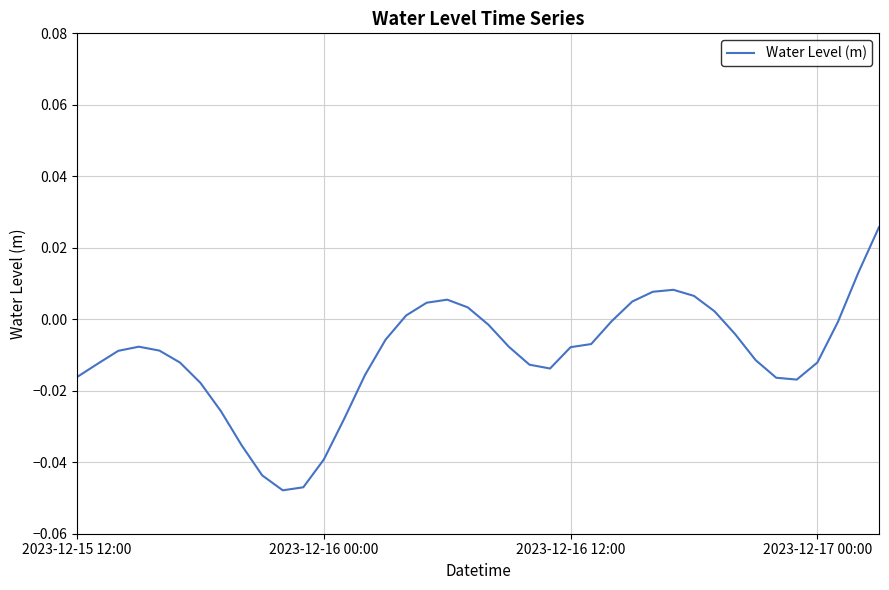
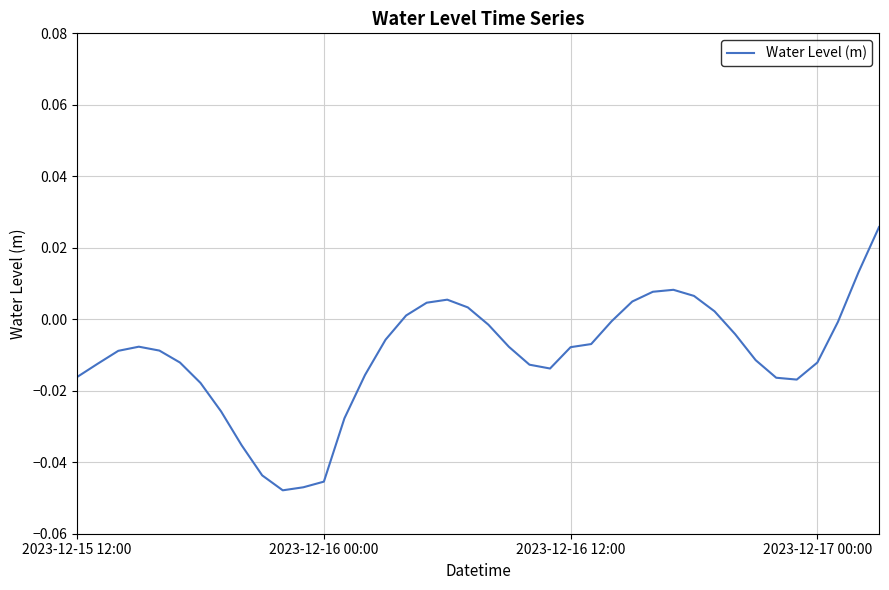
2023-12-16 00:00: -0.039 -> -0.045
